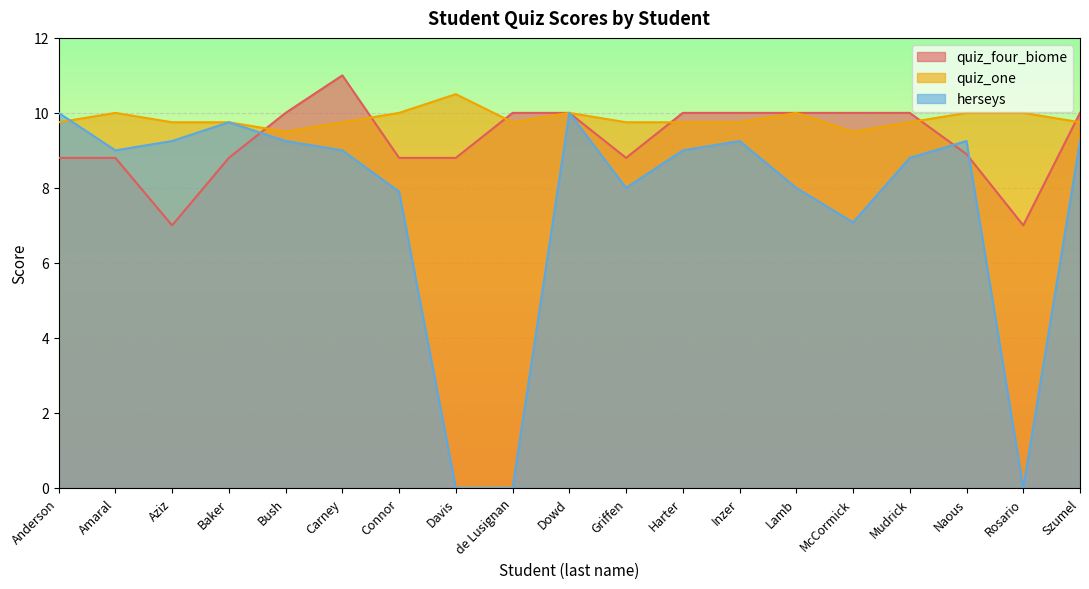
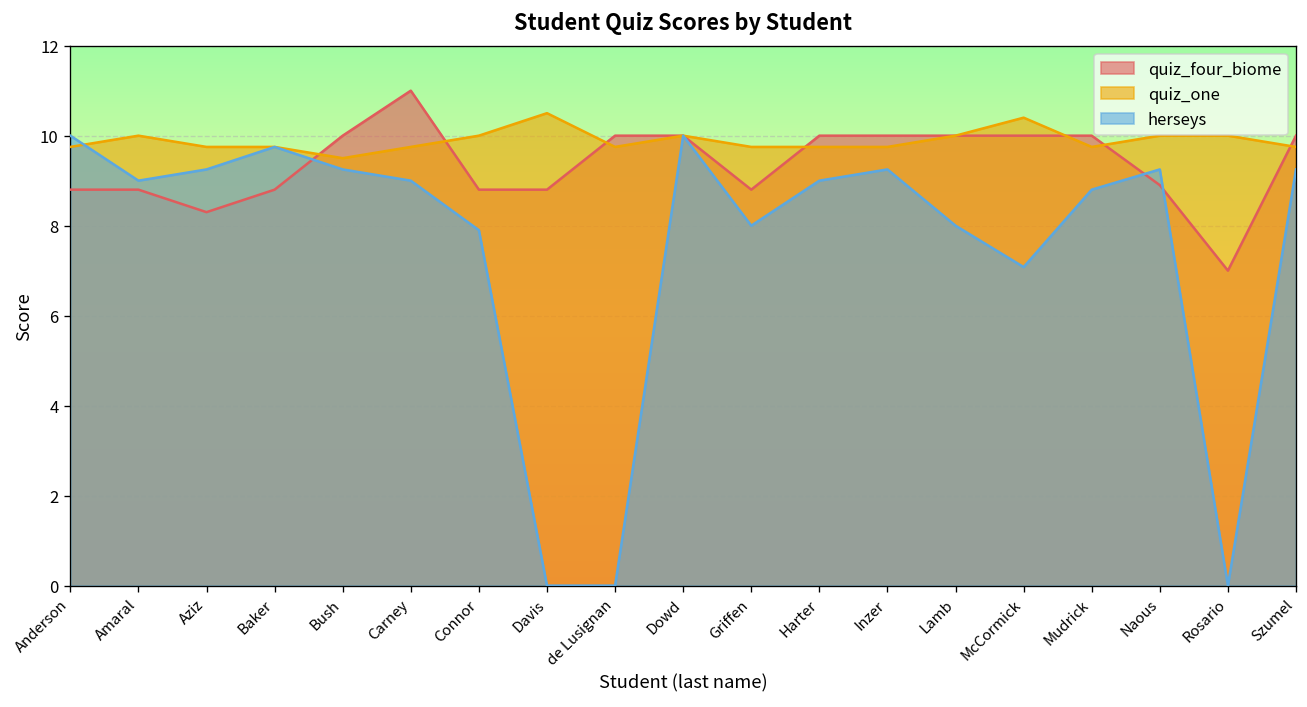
quiz_four_biome, Aziz: 7.0 -> 8.3
quiz_one, McCormick: 9.5 -> 10.4
